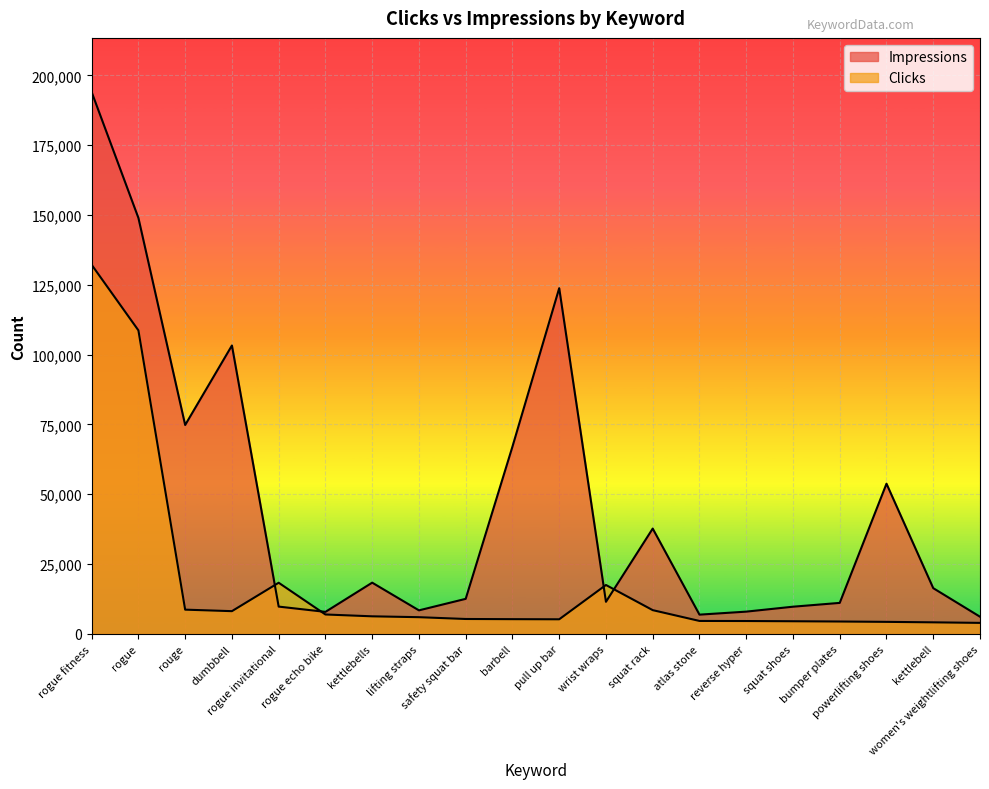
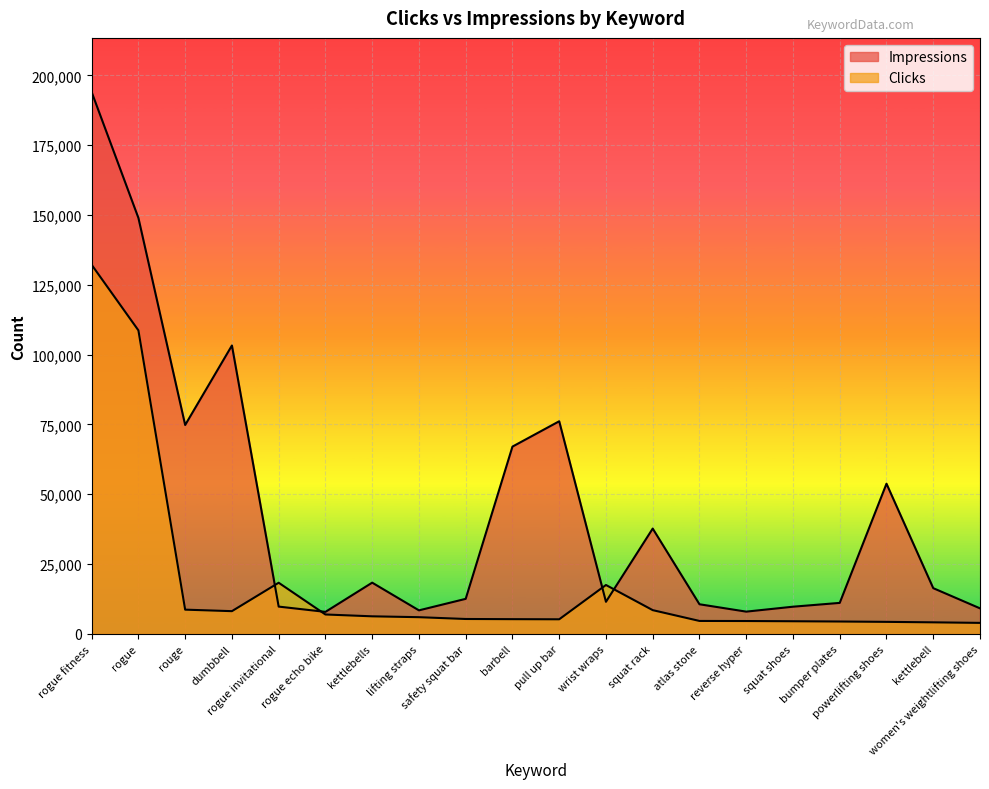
Impressions, pull up bar: 124,000 -> 76,000
Impressions, atlas stone: 7,000 -> 11,000
Impressions, women's weightlifting shoes: 6,000 -> 9,000
